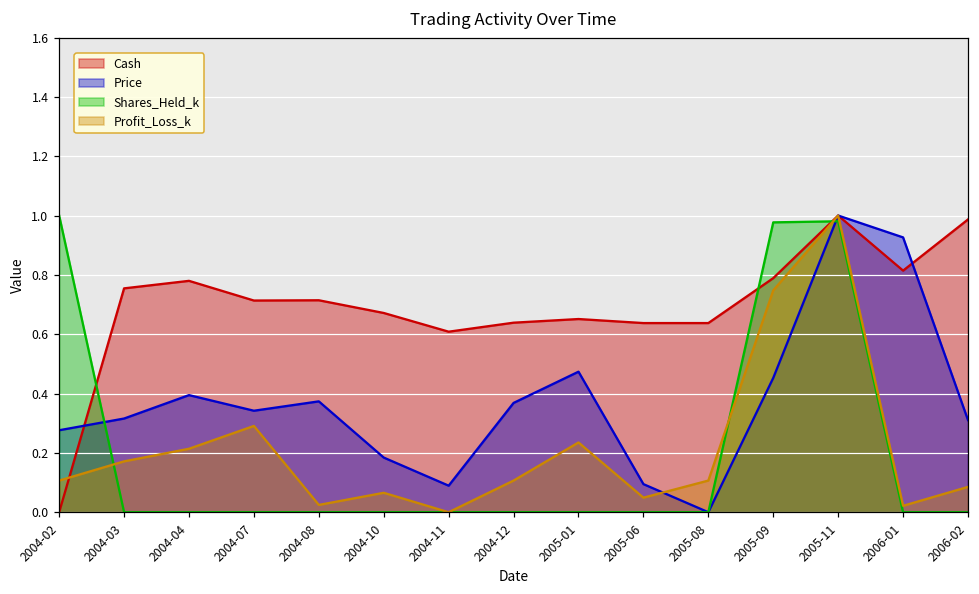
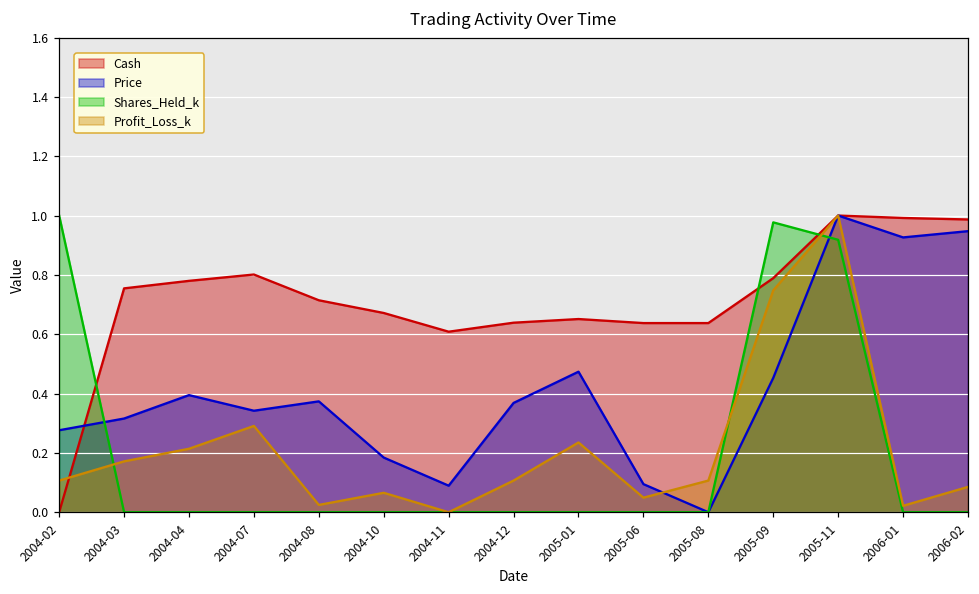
Cash, 2004-07: 0.71 -> 0.80
Shares_Held_k, 2005-11: 0.98 -> 0.92
Cash, 2006-01: 0.81 -> 0.99
Price, 2006-02: 0.31 -> 0.95
